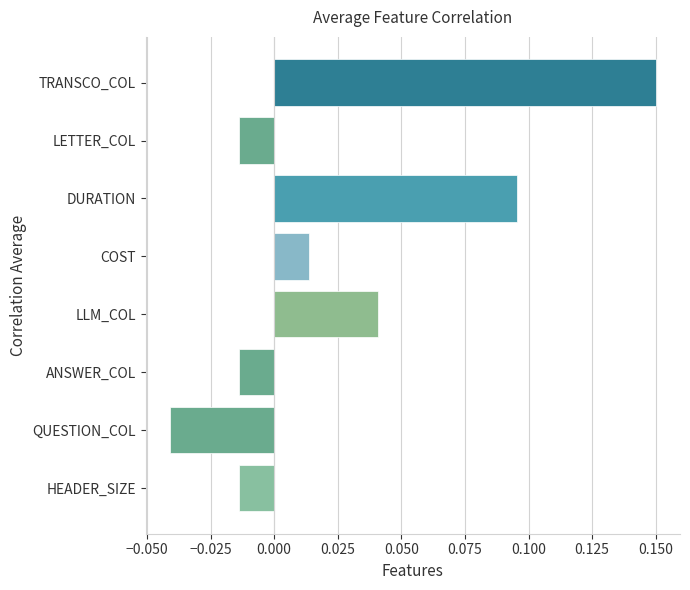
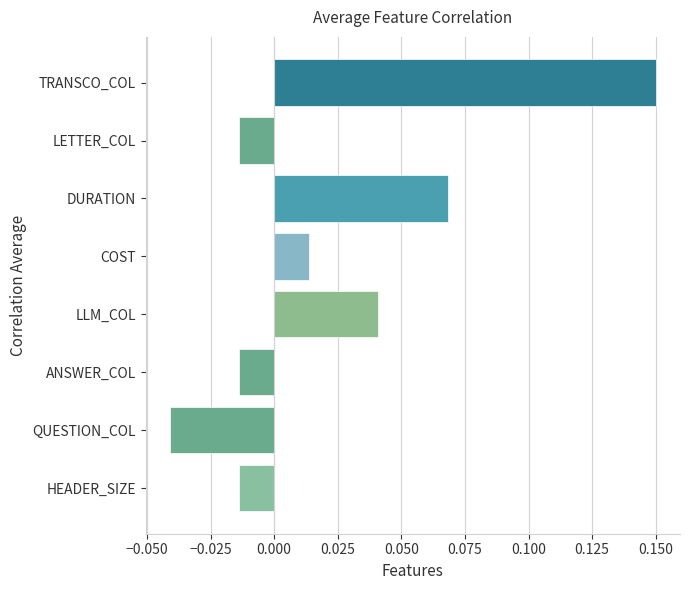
DURATION: 0.095 -> 0.068
